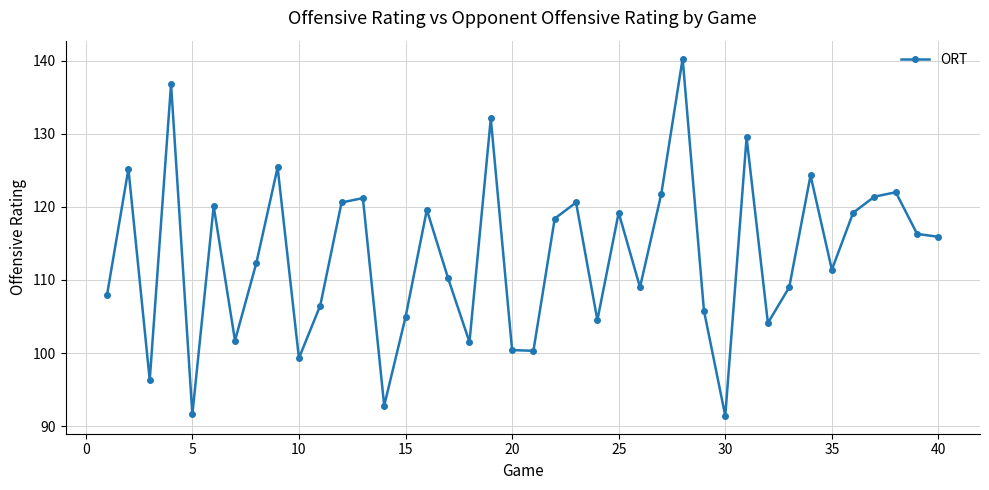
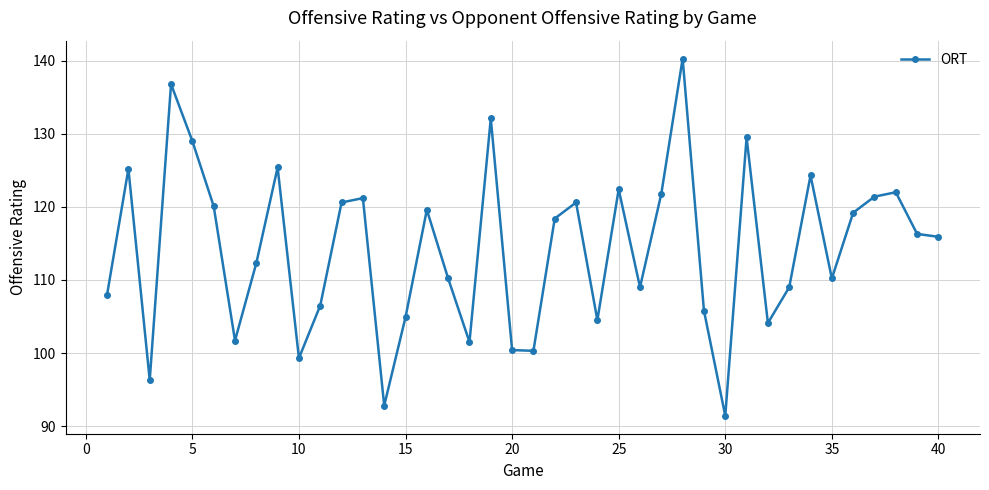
5: 92 -> 129
25: 119 -> 122
35: 111 -> 110
